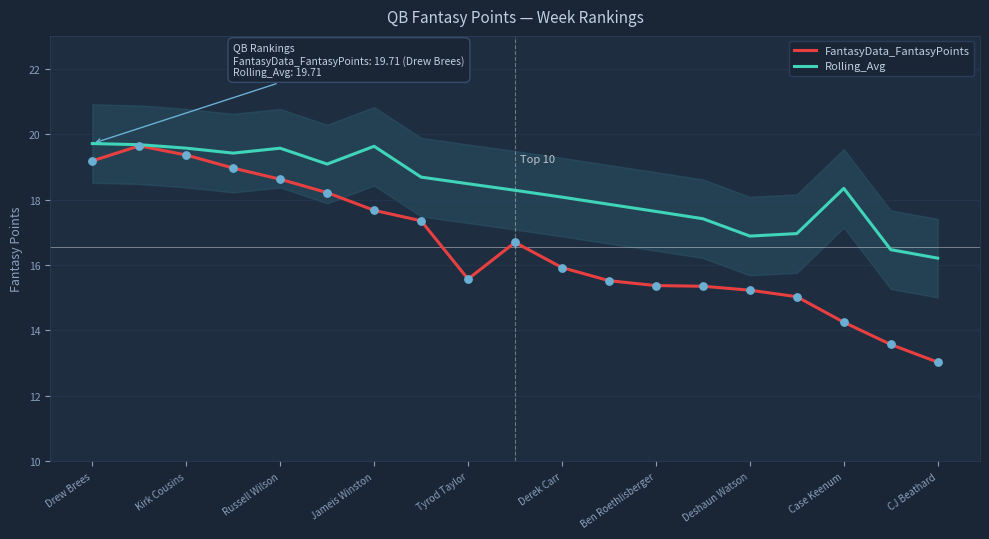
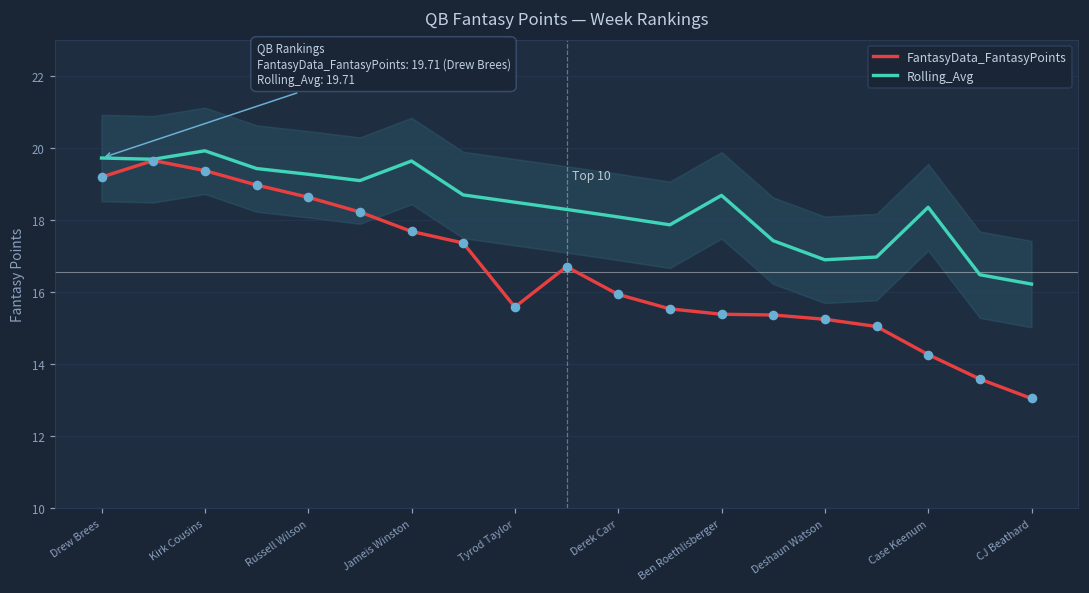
Rolling_Avg, Kirk Cousins: 19.6 -> 19.9
Rolling_Avg, Russell Wilson: 19.6 -> 19.3
Rolling_Avg, Ben Roethlisberger: 17.6 -> 18.7
